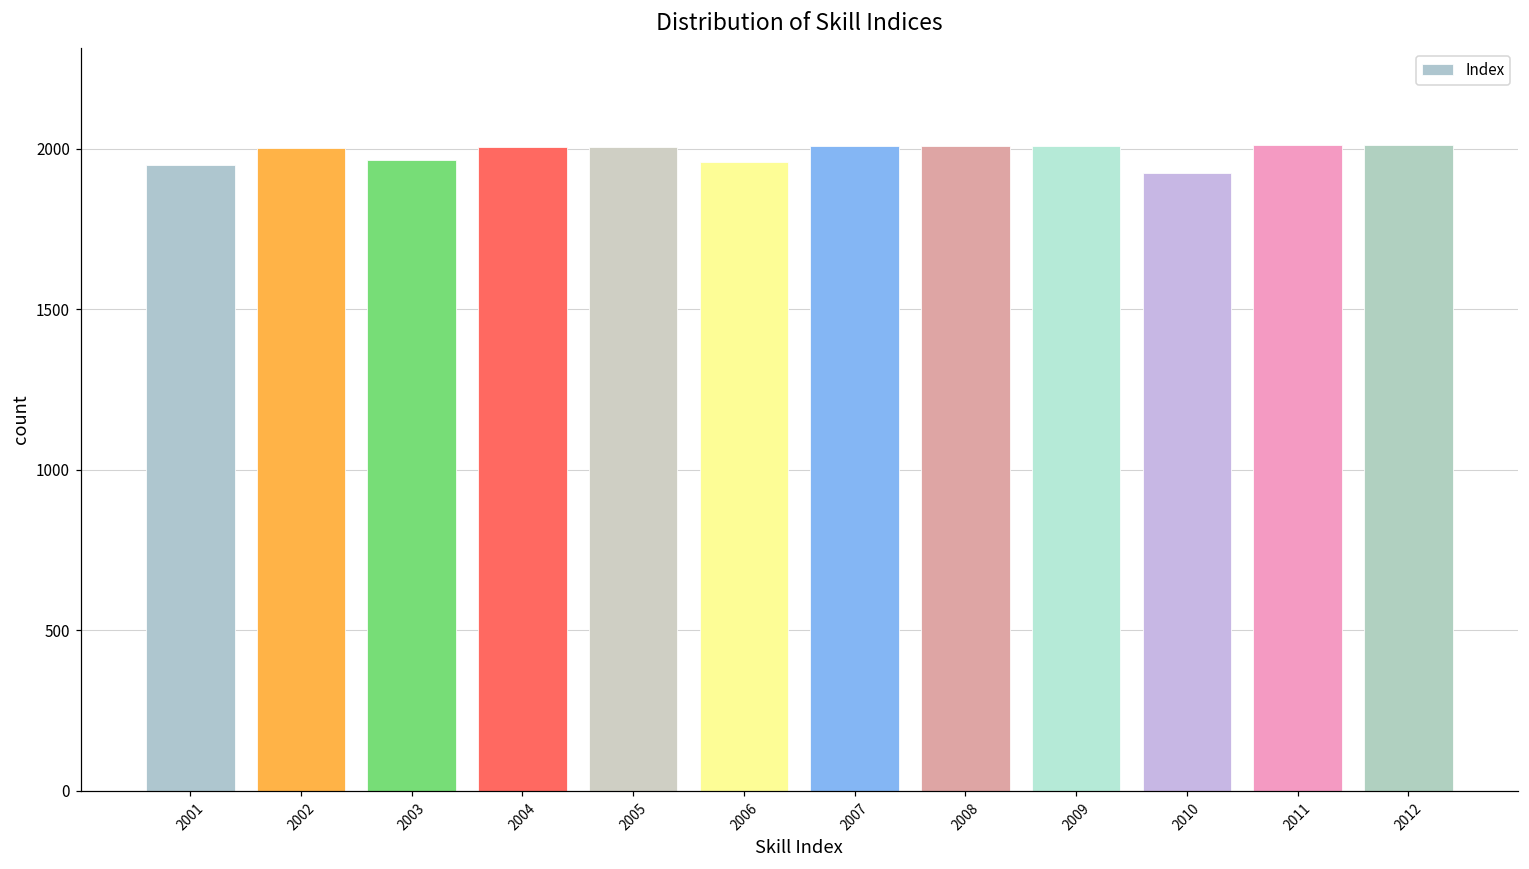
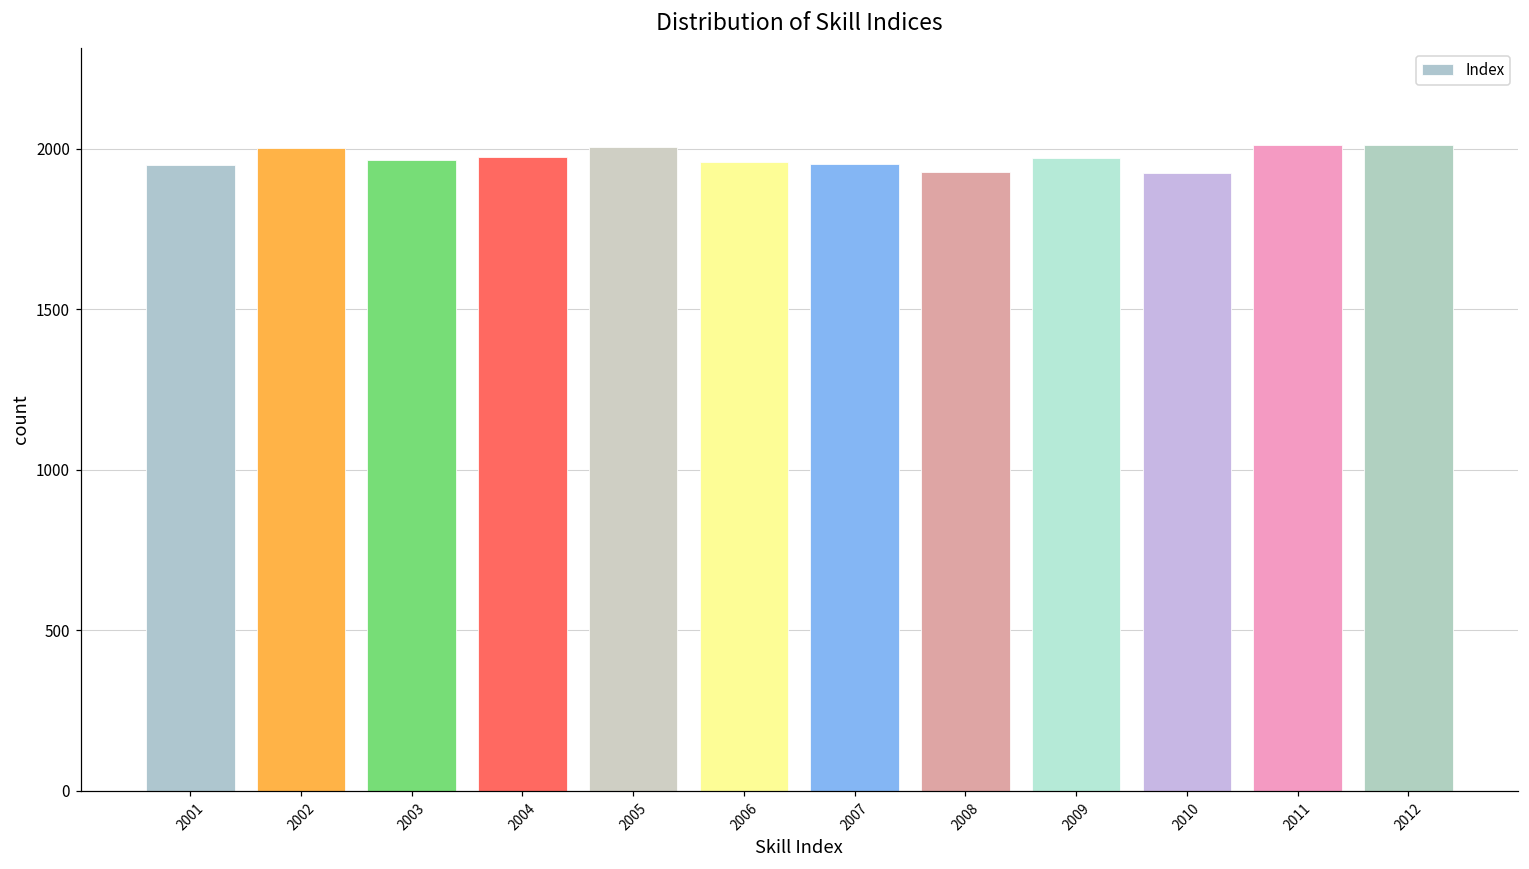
2004: 2000 -> 1970
2007: 2010 -> 1950
2008: 2010 -> 1930
2009: 2010 -> 1970
